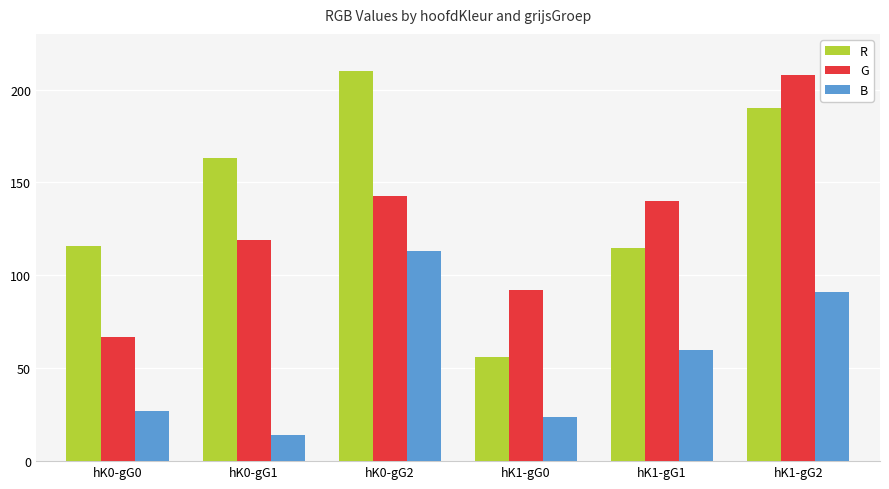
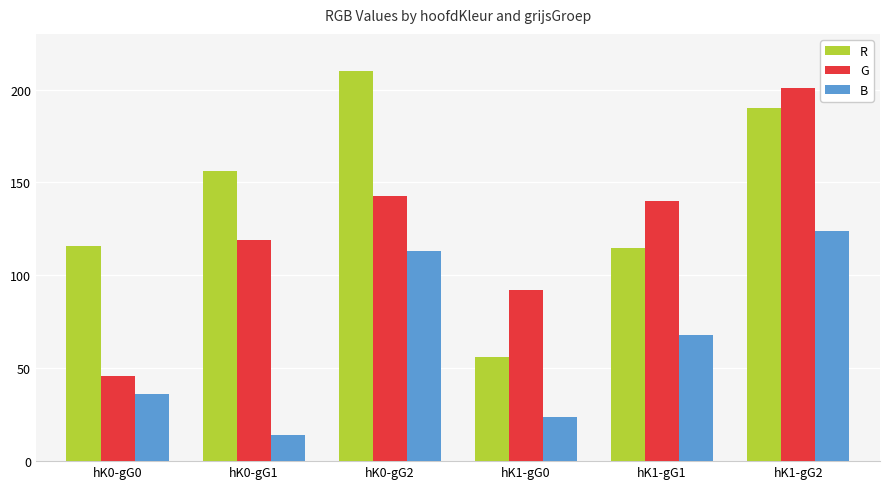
G, hK0-gG0: 67 -> 46
B, hK0-gG0: 27 -> 36
R, hK0-gG1: 163 -> 156
B, hK1-gG1: 60 -> 68
G, hK1-gG2: 208 -> 201
B, hK1-gG2: 91 -> 124
